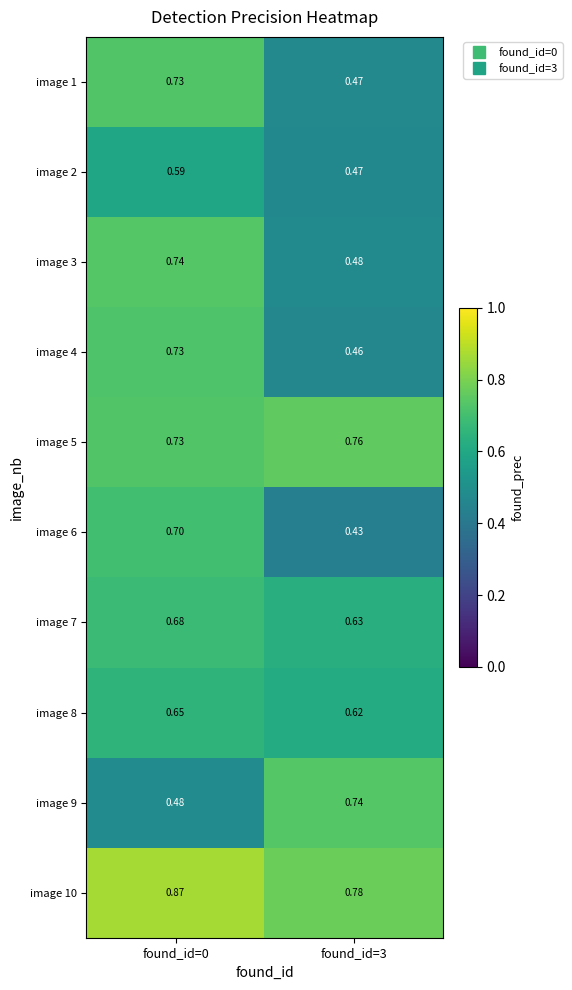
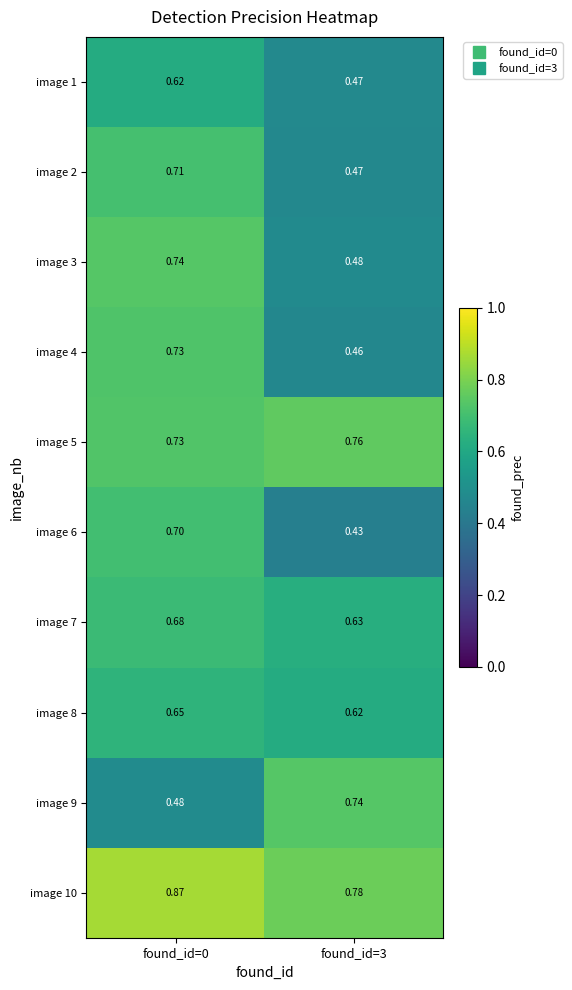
image 1, found_id=0: 0.73 -> 0.62
image 2, found_id=0: 0.59 -> 0.71
